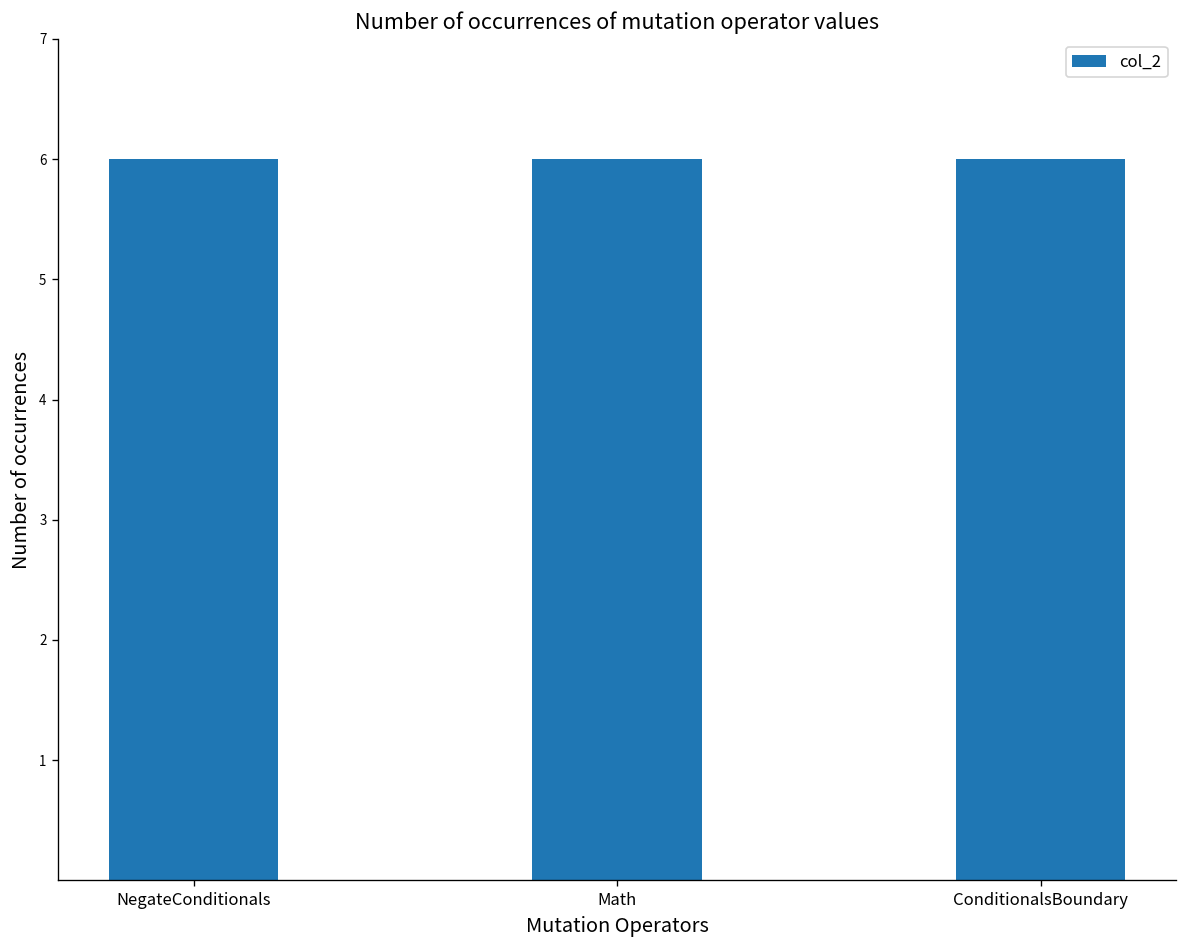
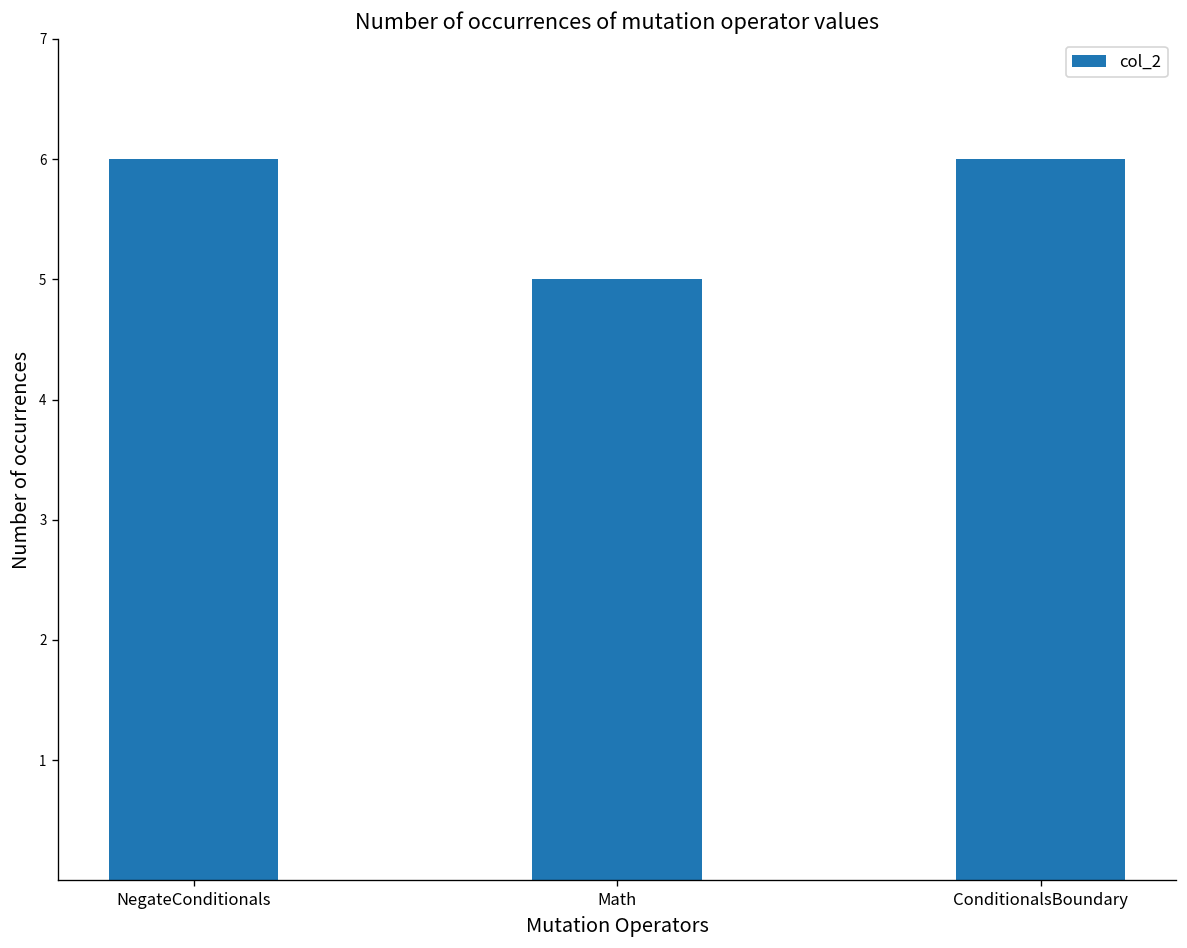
Math: 6 -> 5
